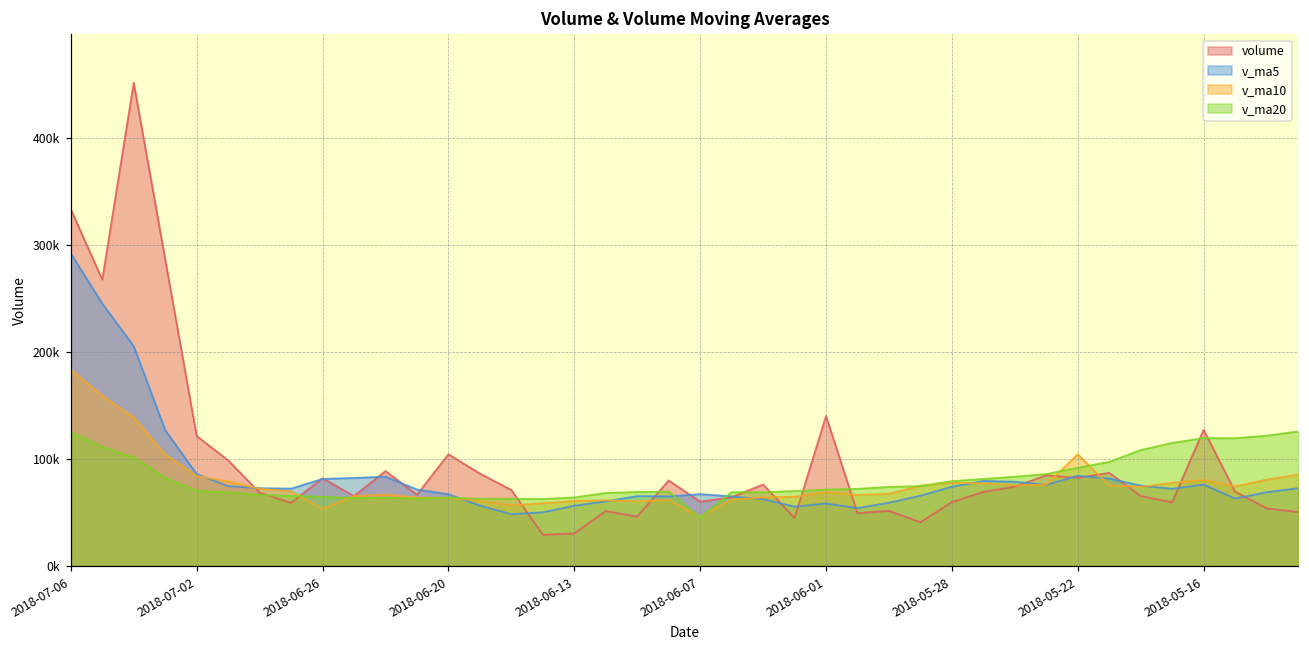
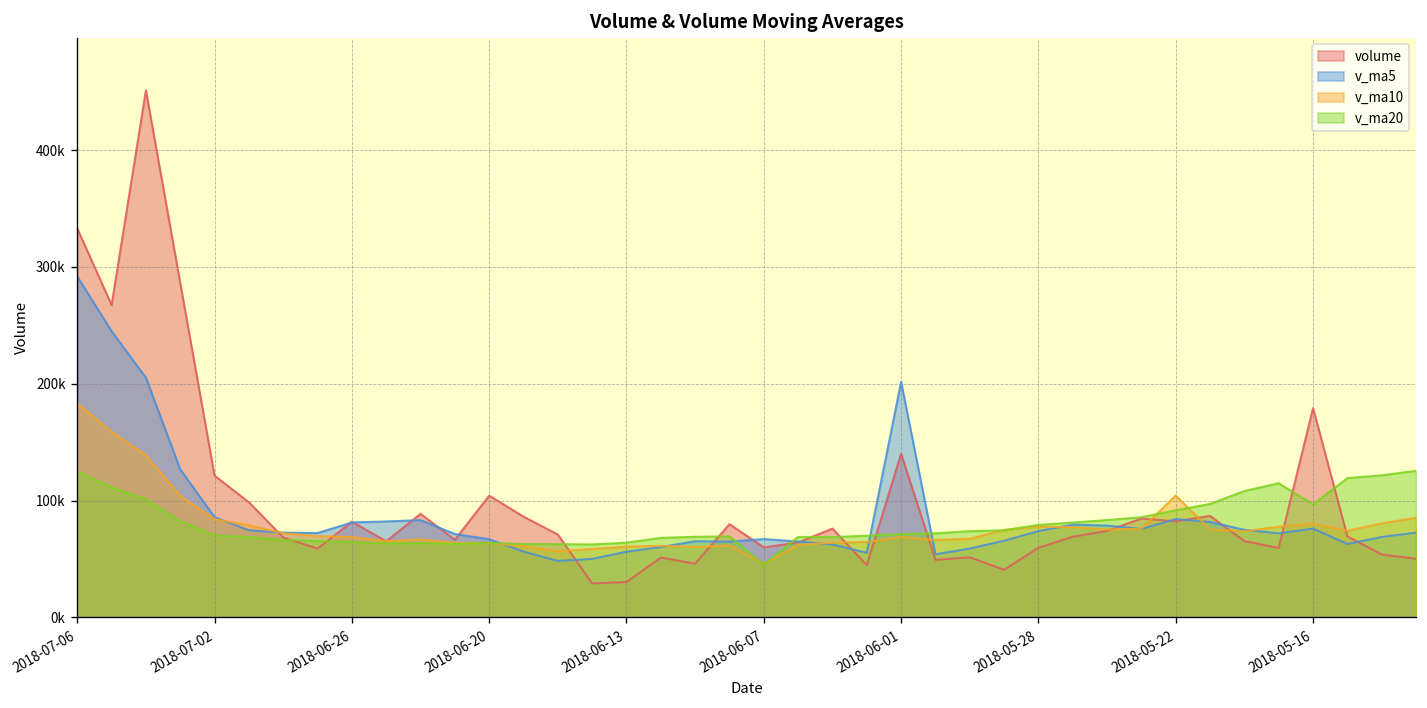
v_ma10, 2018-06-26: 50000 -> 70000
v_ma5, 2018-06-01: 60000 -> 200000
volume, 2018-05-16: 130000 -> 180000
v_ma20, 2018-05-16: 120000 -> 100000
